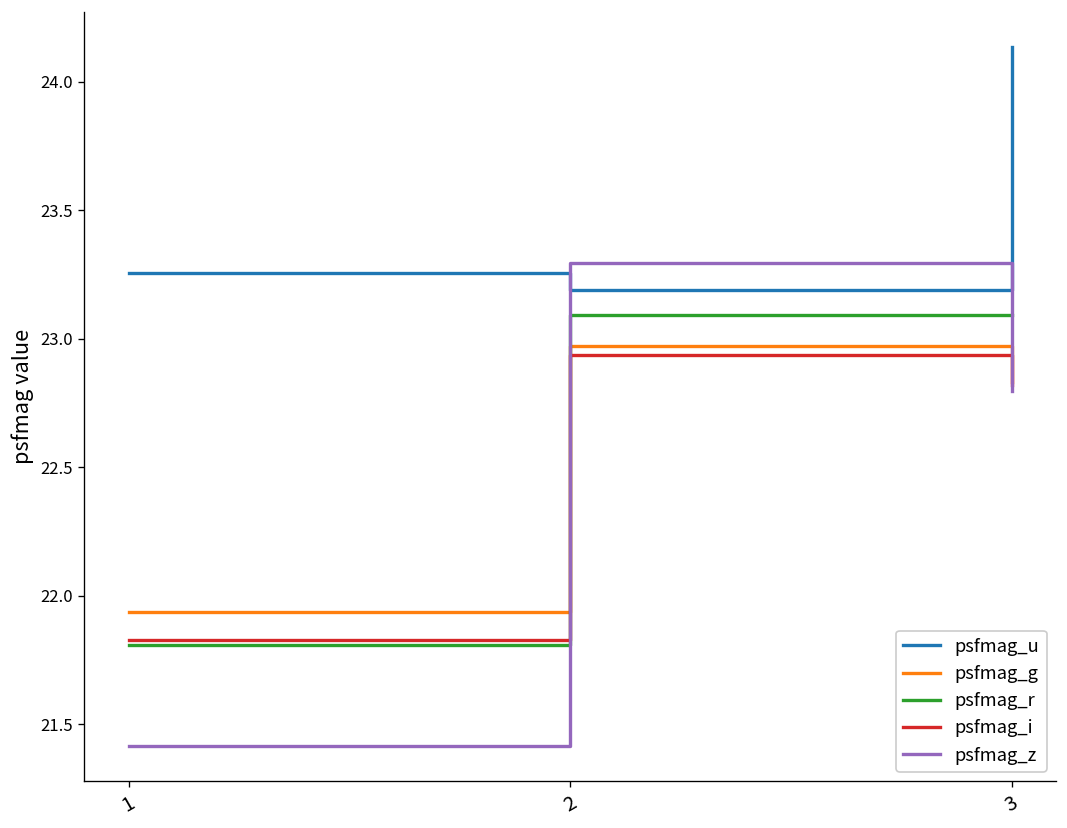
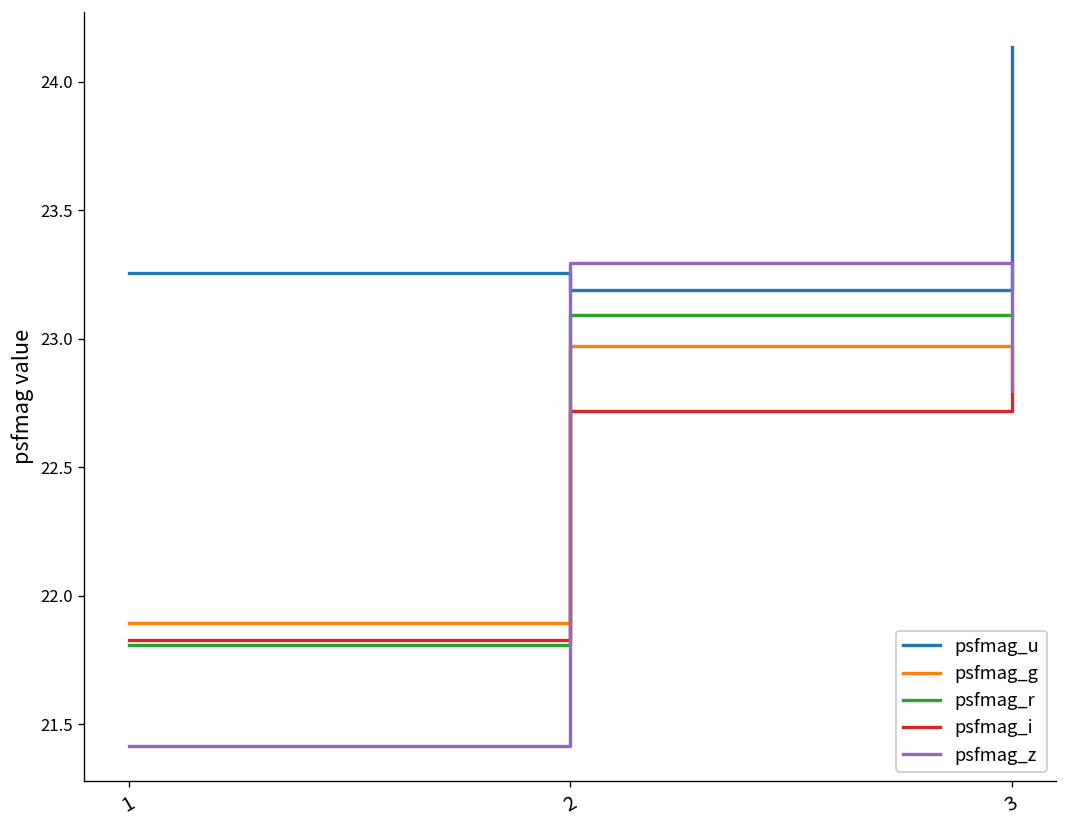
psfmag_g, 1: 21.94 -> 21.89
psfmag_i, 2: 22.94 -> 22.72
